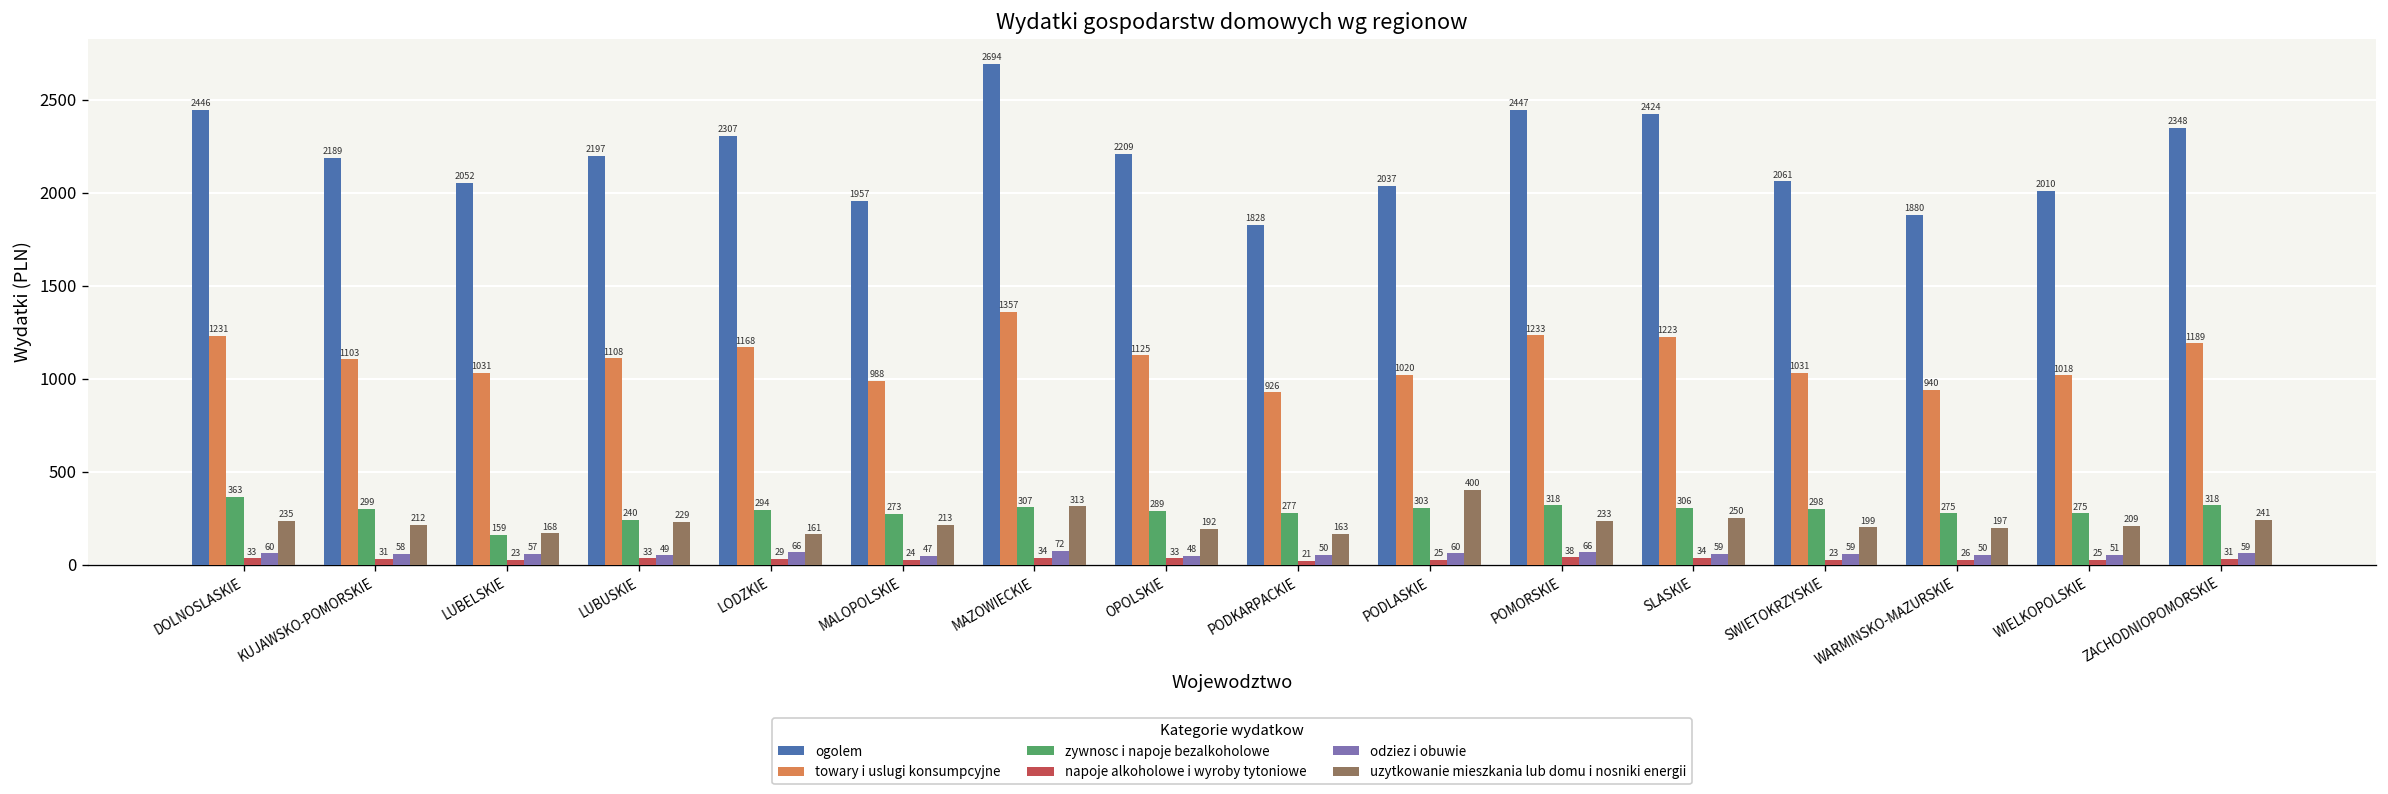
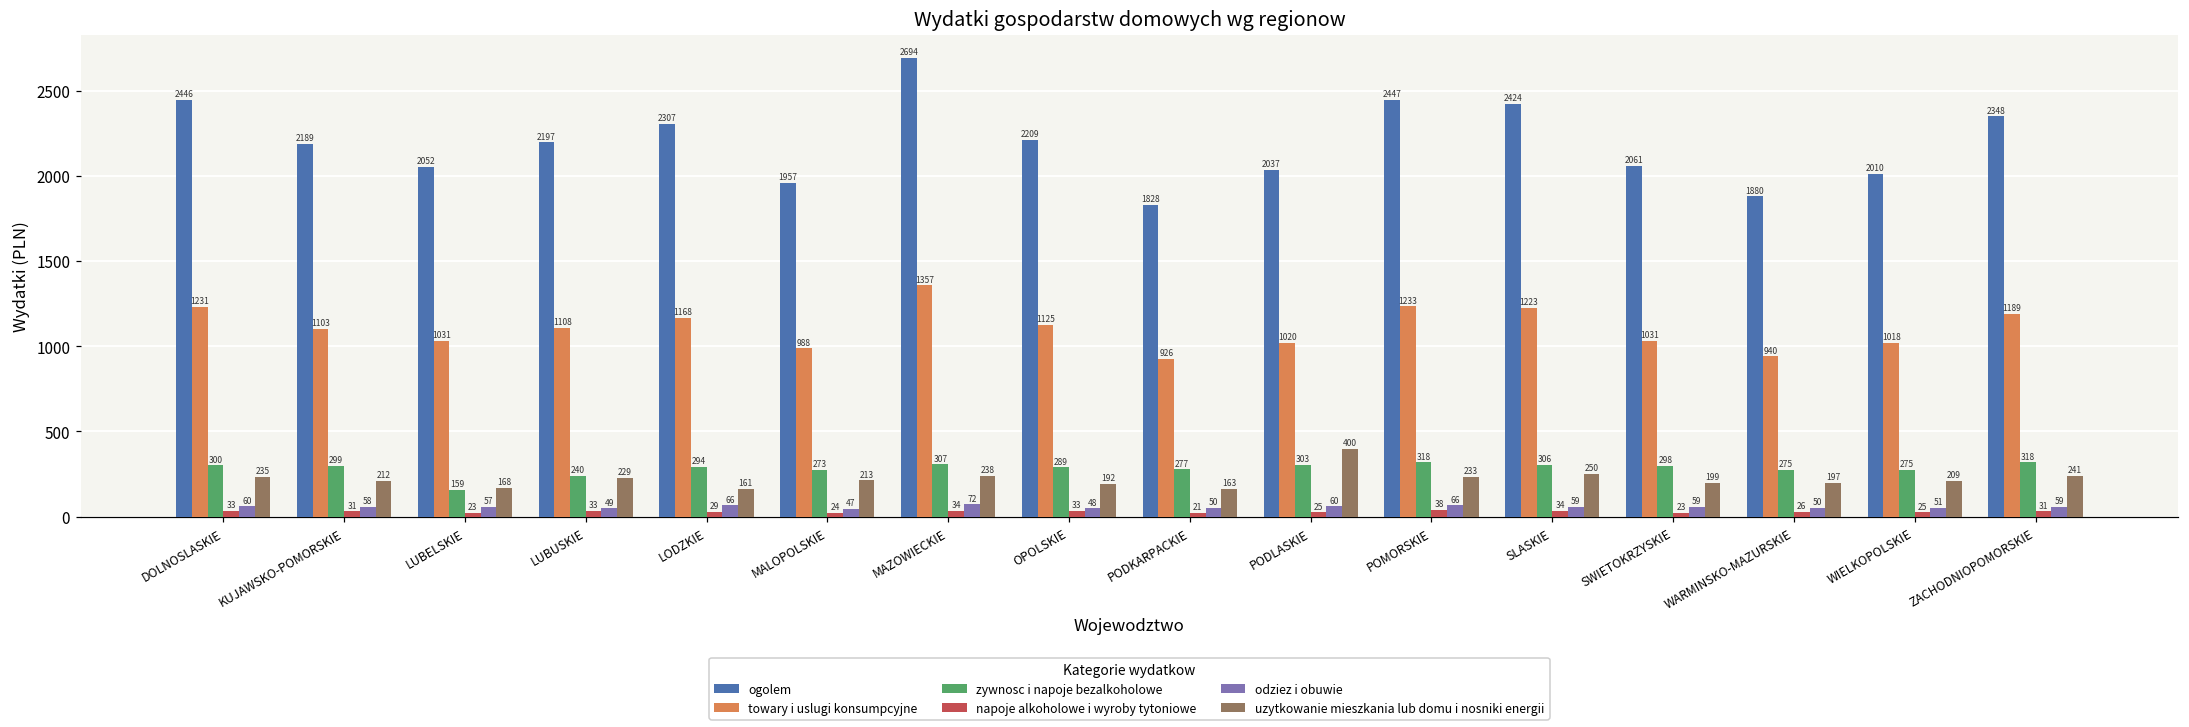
zywnosc i napoje bezalkoholowe, DOLNOSLASKIE: 363 -> 300
uzytkowanie mieszkania lub domu i nosniki energii, MAZOWIECKIE: 313 -> 238
